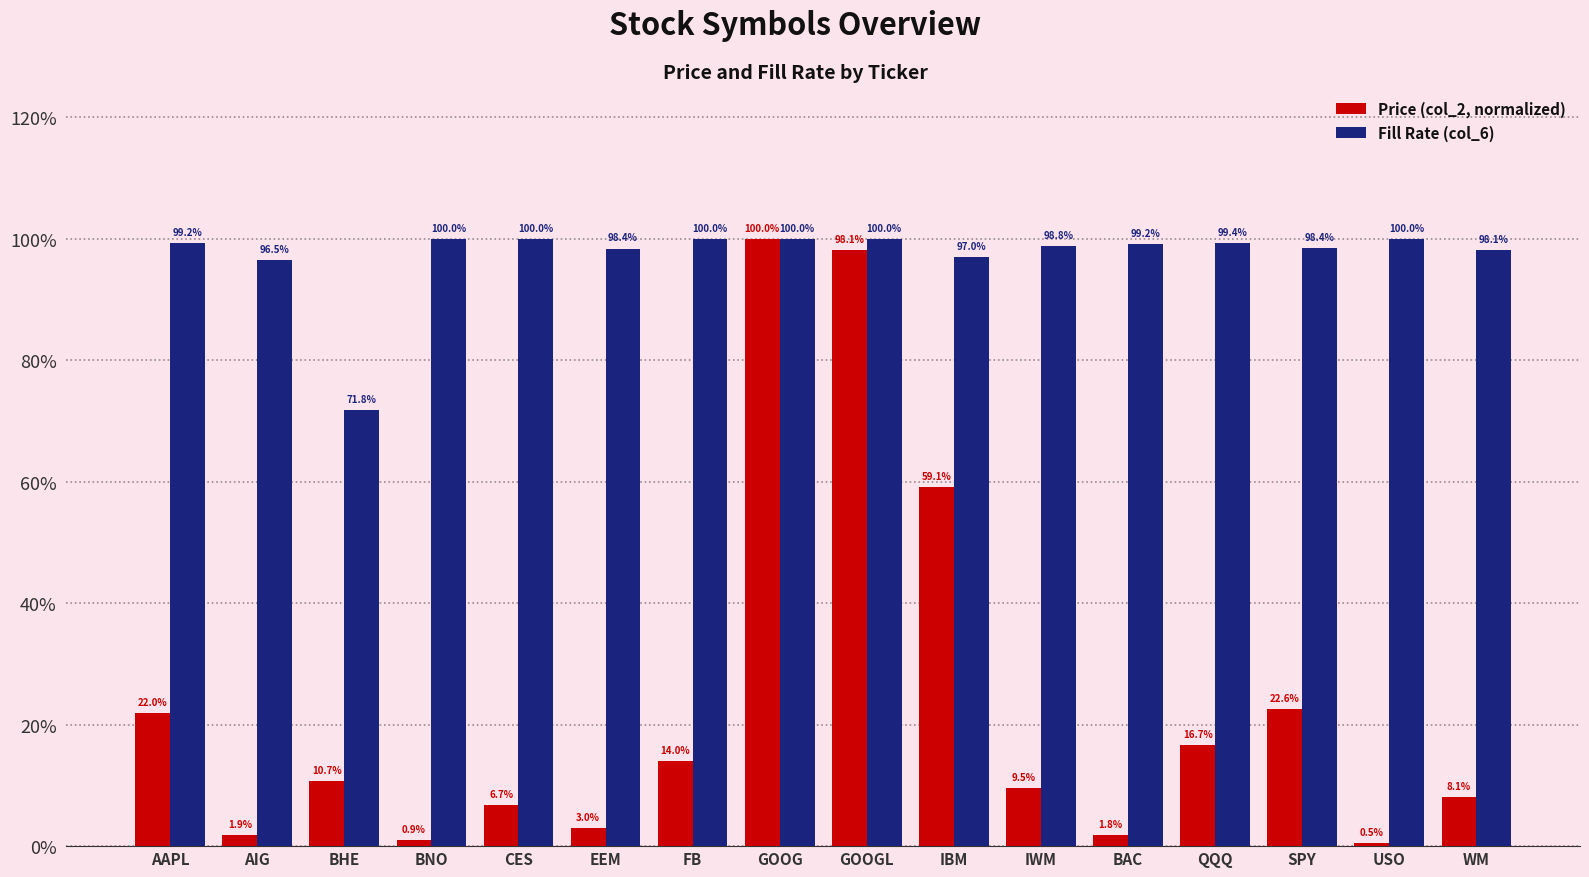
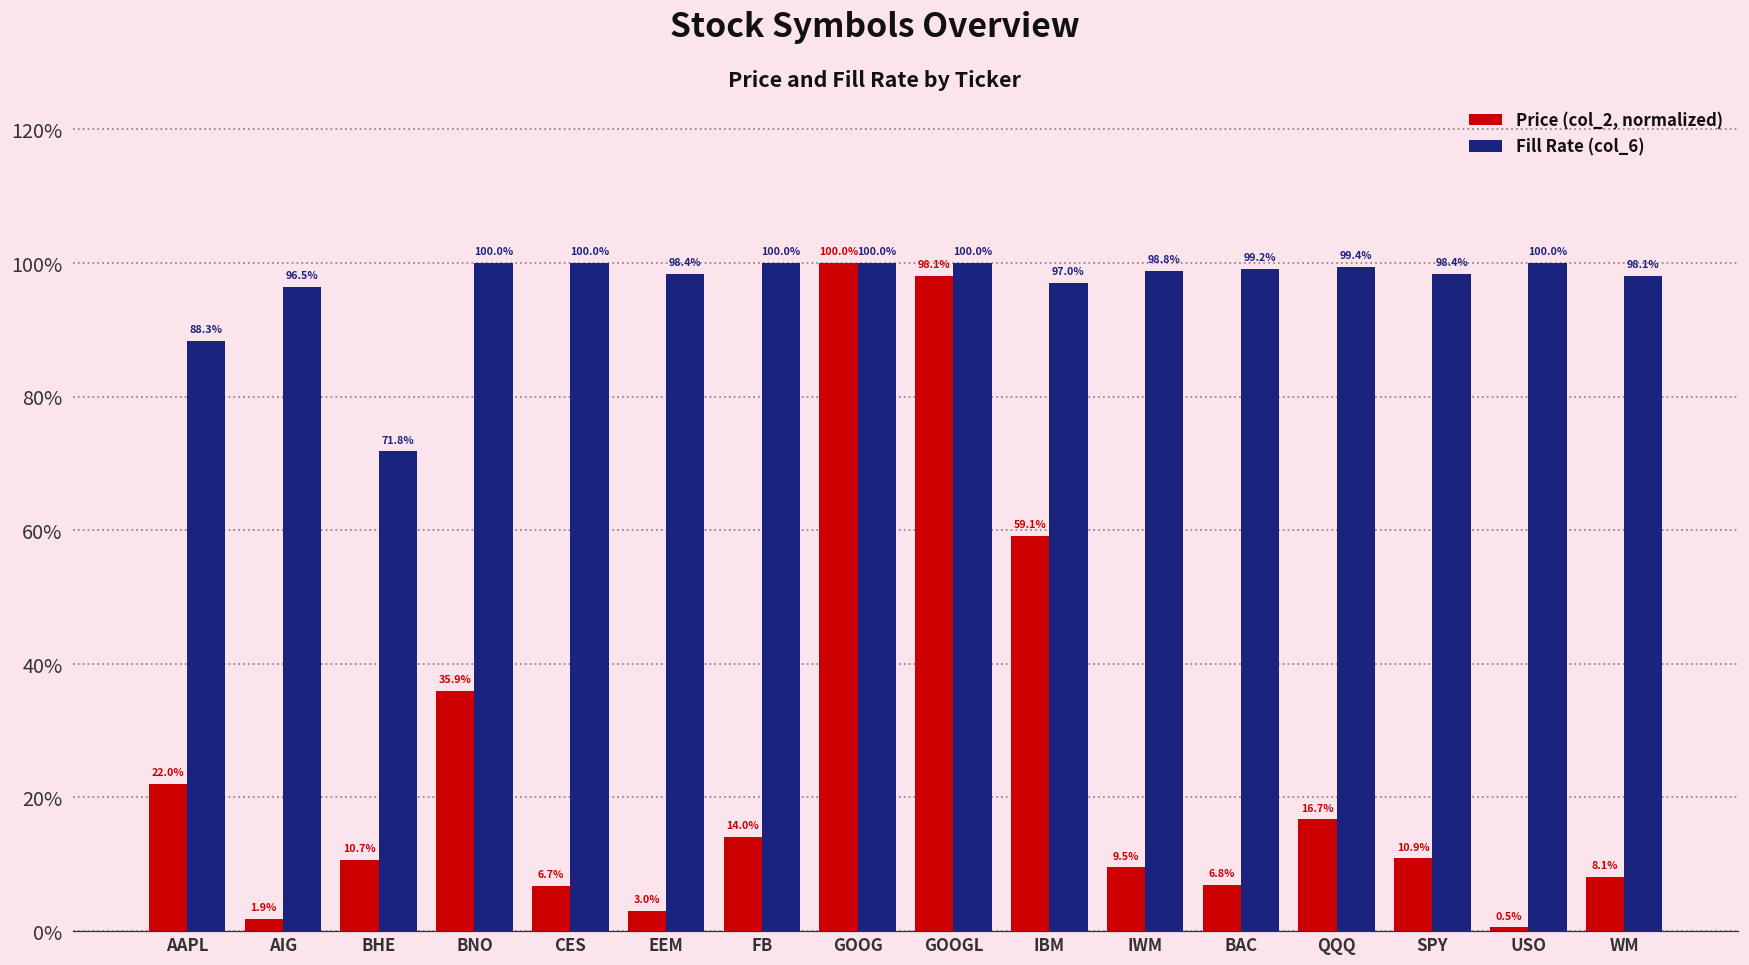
Fill Rate (col_6), AAPL: 99.2% -> 88.3%
Price (col_2, normalized), BNO: 0.9% -> 35.9%
Price (col_2, normalized), BAC: 1.8% -> 6.8%
Price (col_2, normalized), SPY: 22.6% -> 10.9%
